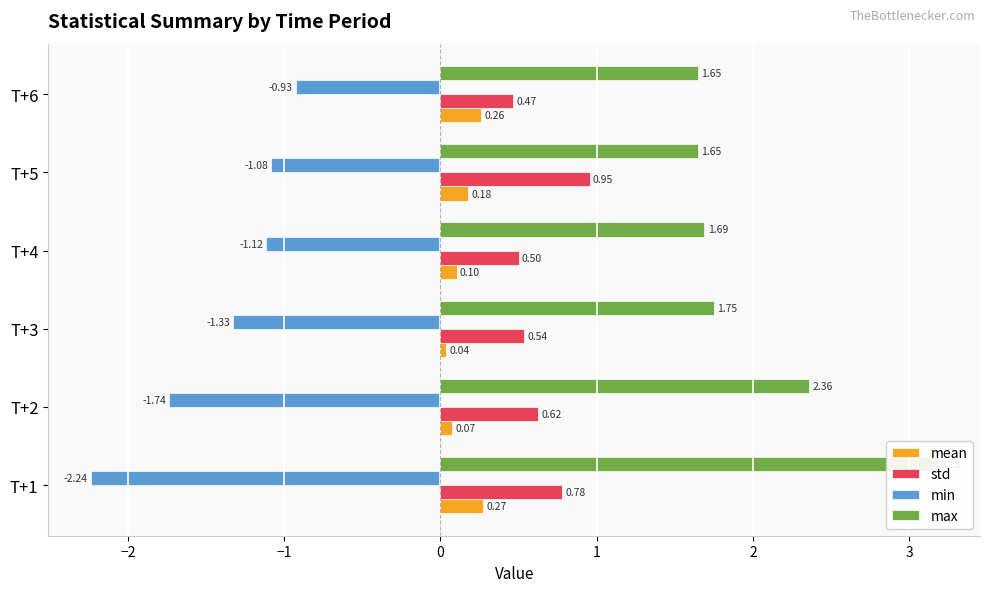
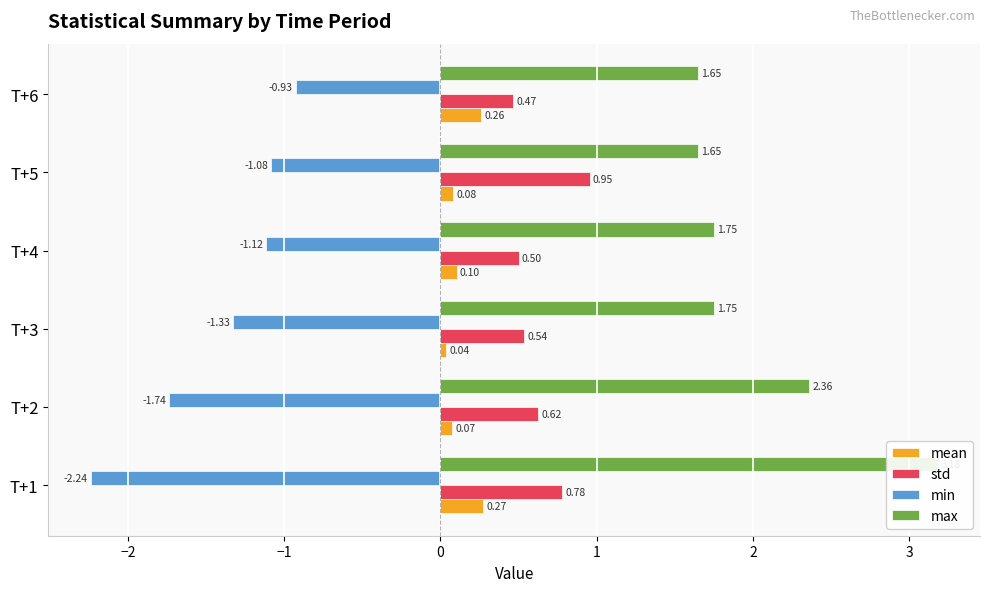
mean, T+5: 0.18 -> 0.08
max, T+4: 1.69 -> 1.75
